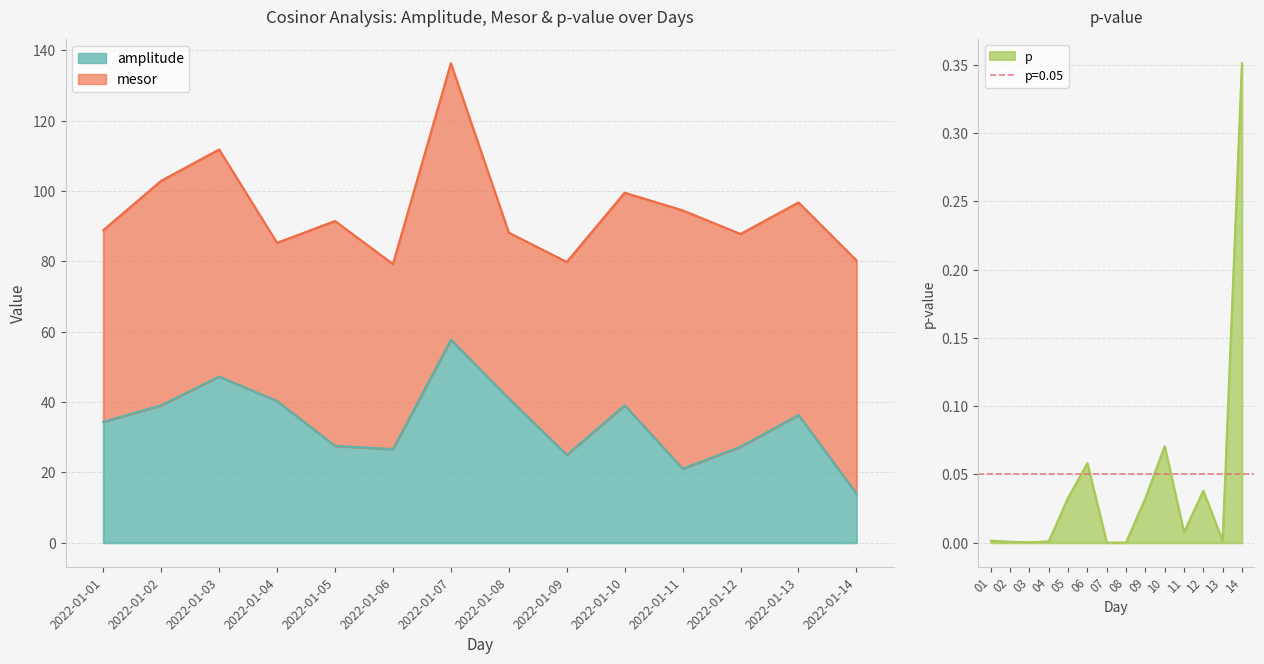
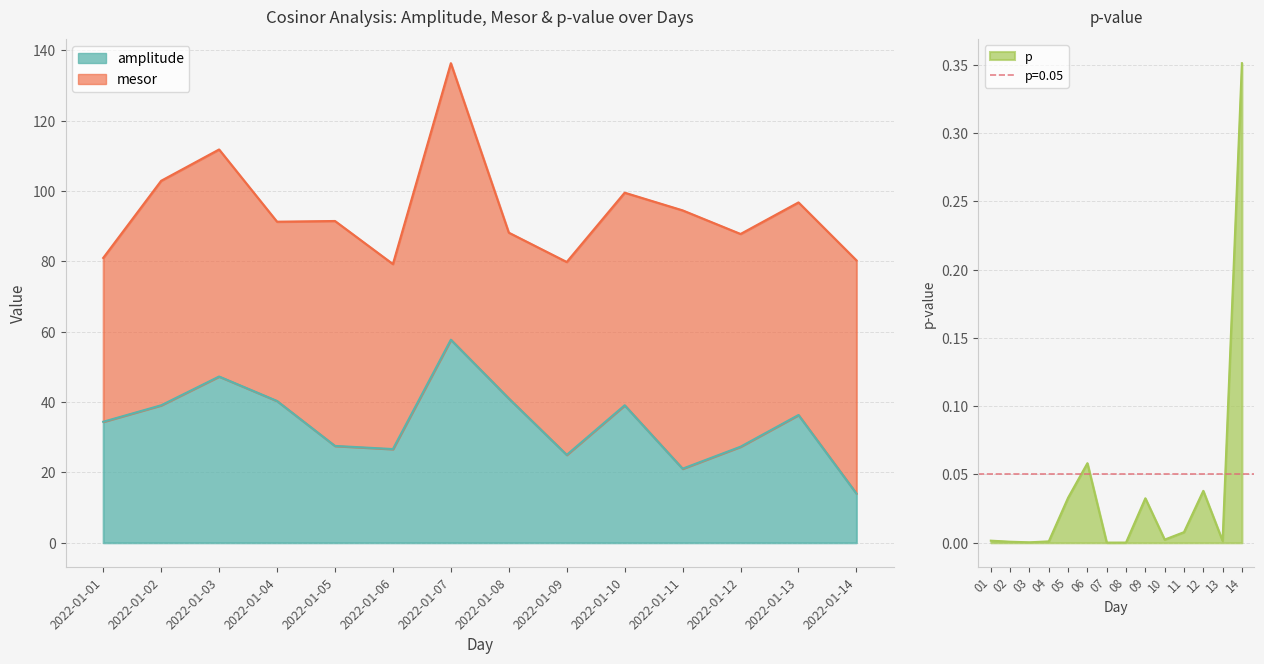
Cosinor Analysis: Amplitude, Mesor & p-value over Days, mesor, 2022-01-01: 54 -> 47
Cosinor Analysis: Amplitude, Mesor & p-value over Days, mesor, 2022-01-04: 45 -> 51
p-value, 10: 0.071 -> 0.002
